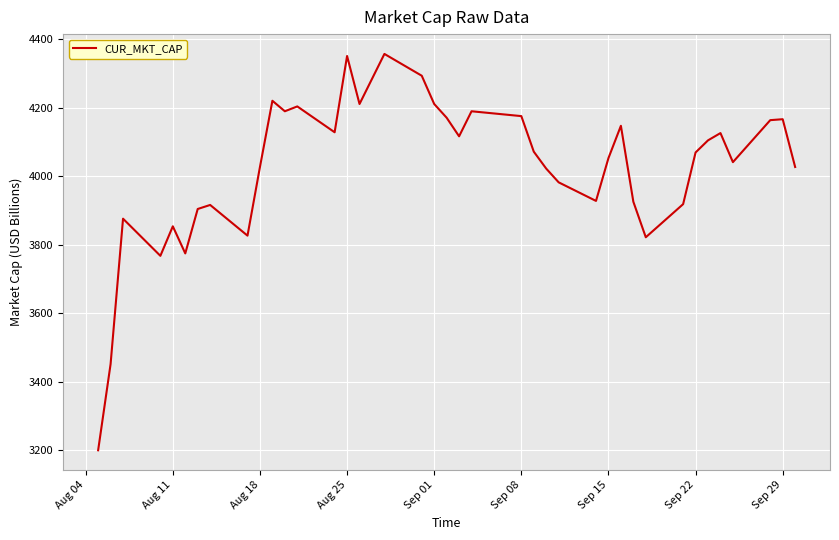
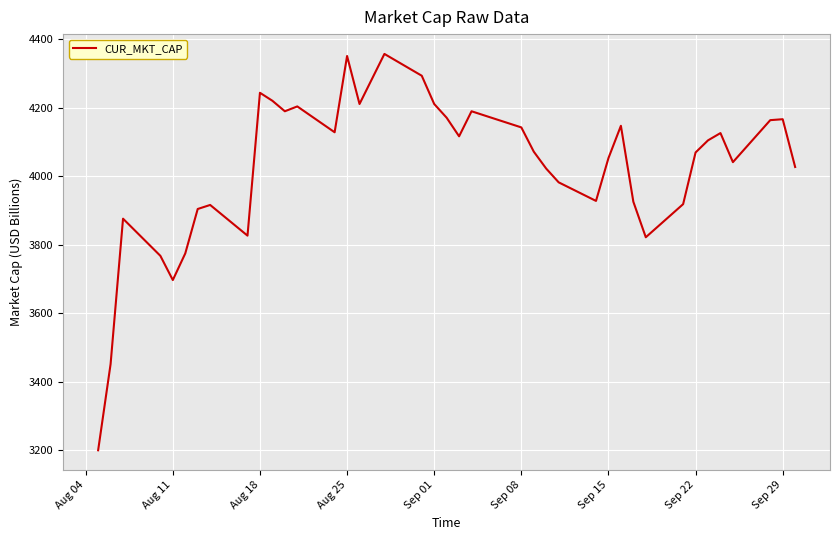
Aug 11: 3850 -> 3700
Aug 18: 4030 -> 4240
Sep 08: 4180 -> 4140
